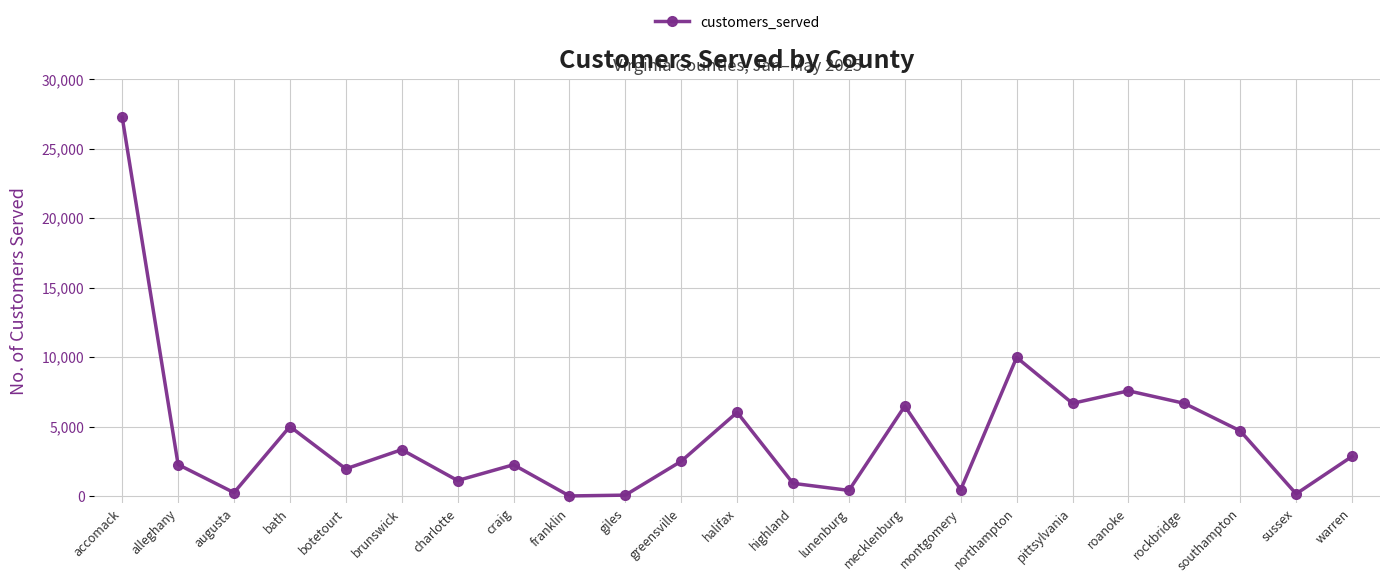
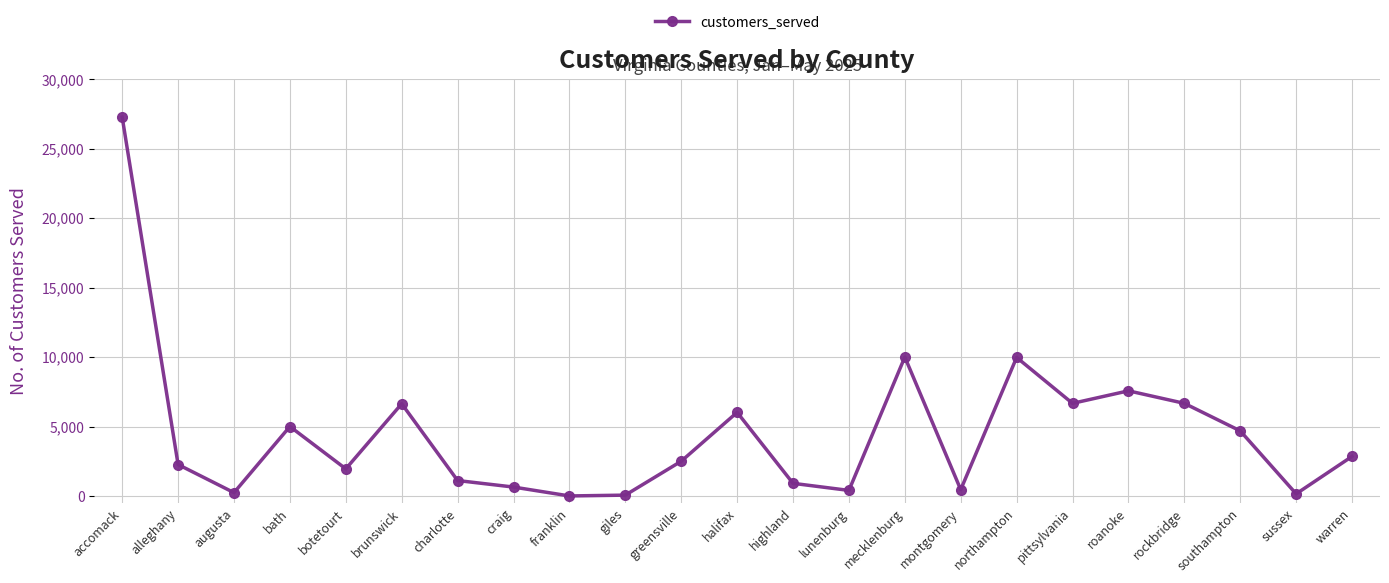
brunswick: 3,300 -> 6,600
craig: 2,200 -> 600
mecklenburg: 6,500 -> 10,000
